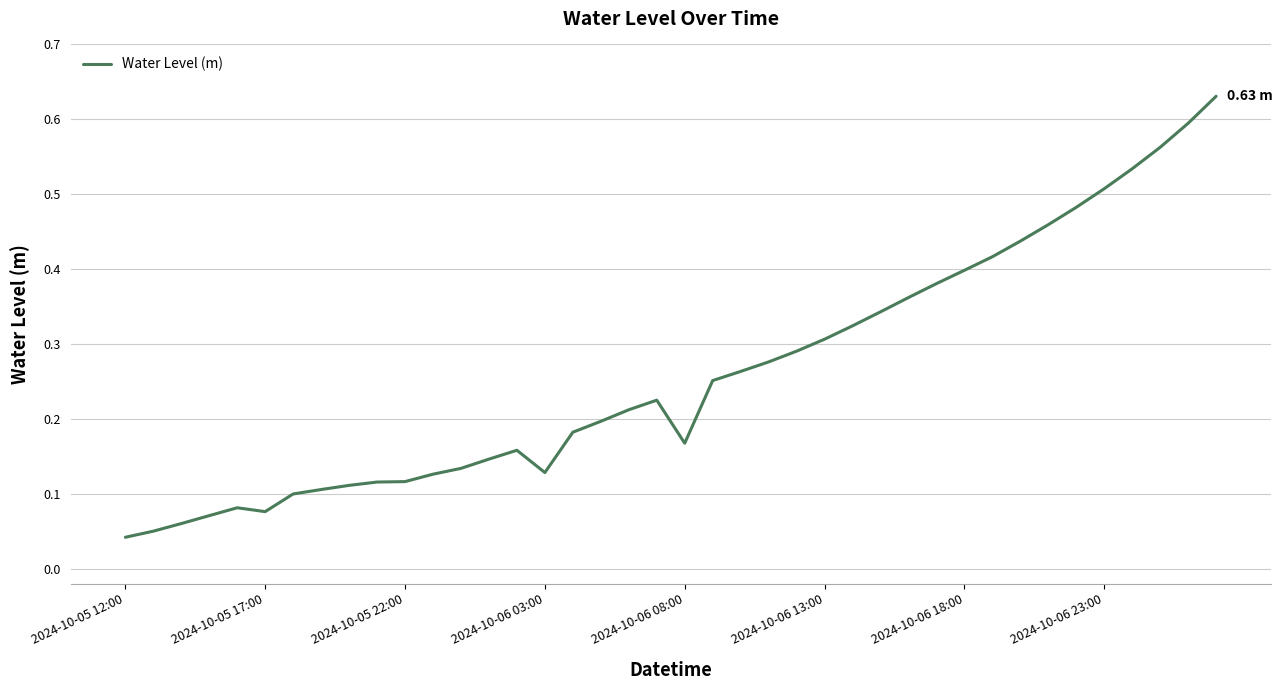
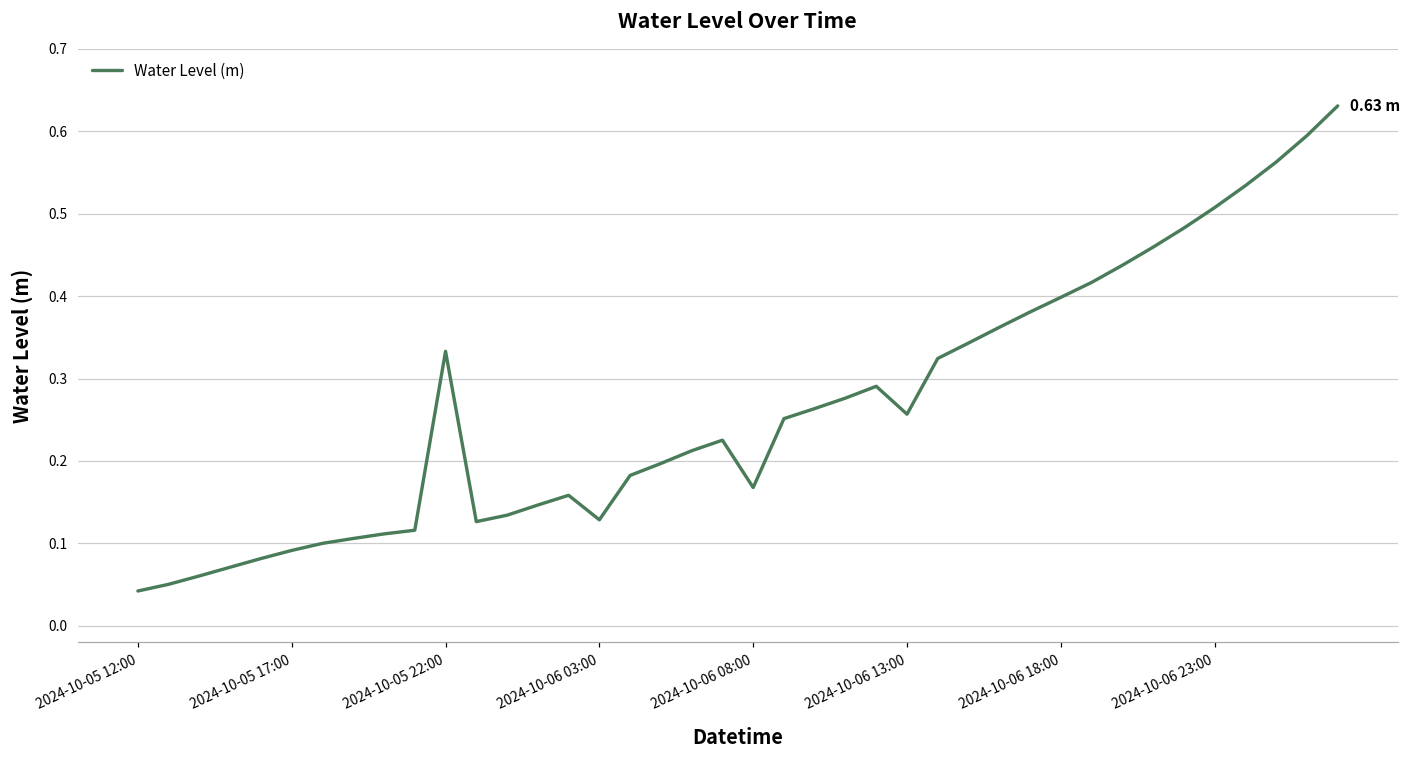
2024-10-05 17:00: 0.08 -> 0.09
2024-10-05 22:00: 0.12 -> 0.33
2024-10-06 13:00: 0.31 -> 0.26
